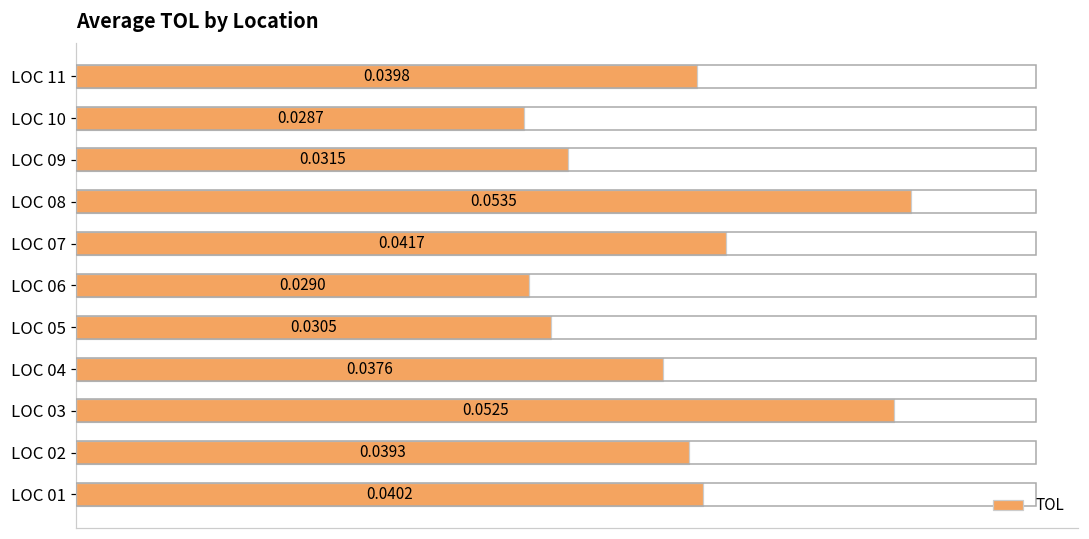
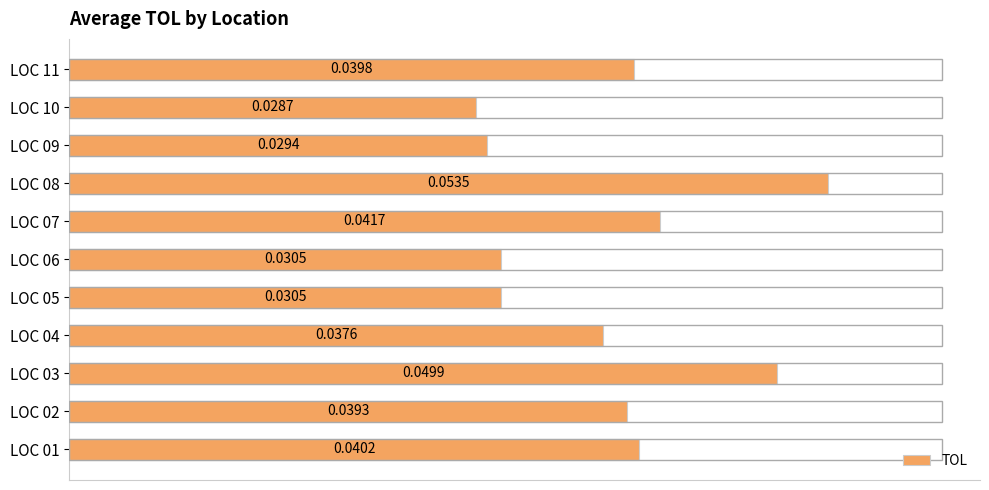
LOC 09: 0.0315 -> 0.0294
LOC 06: 0.0290 -> 0.0305
LOC 03: 0.0525 -> 0.0499
